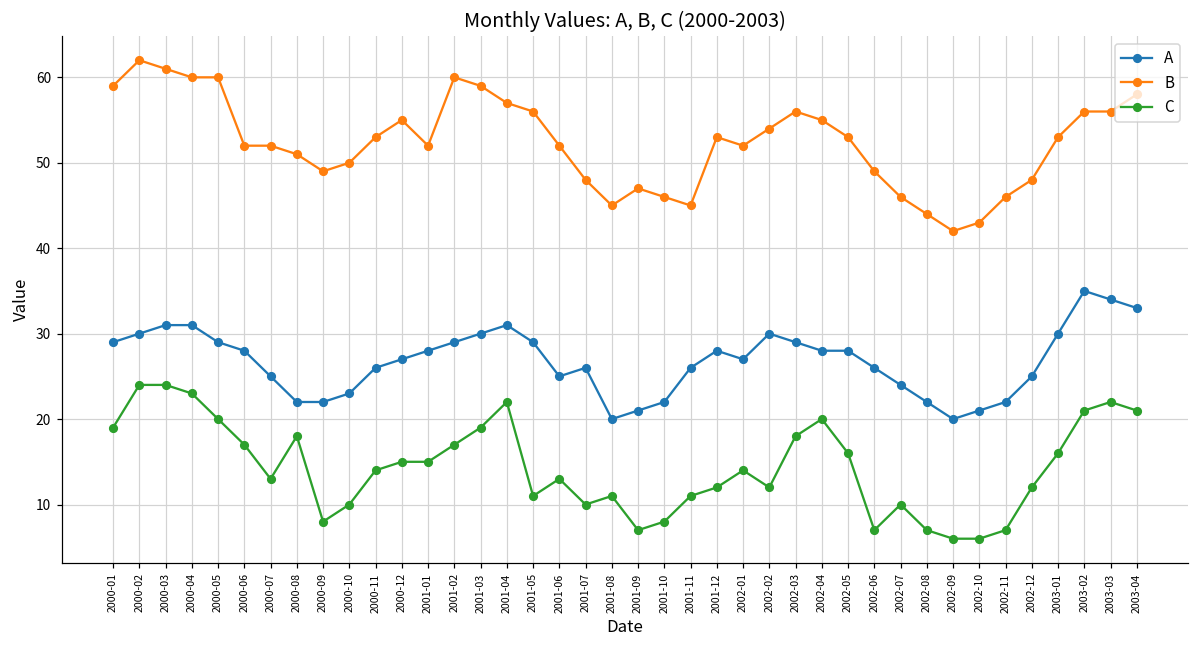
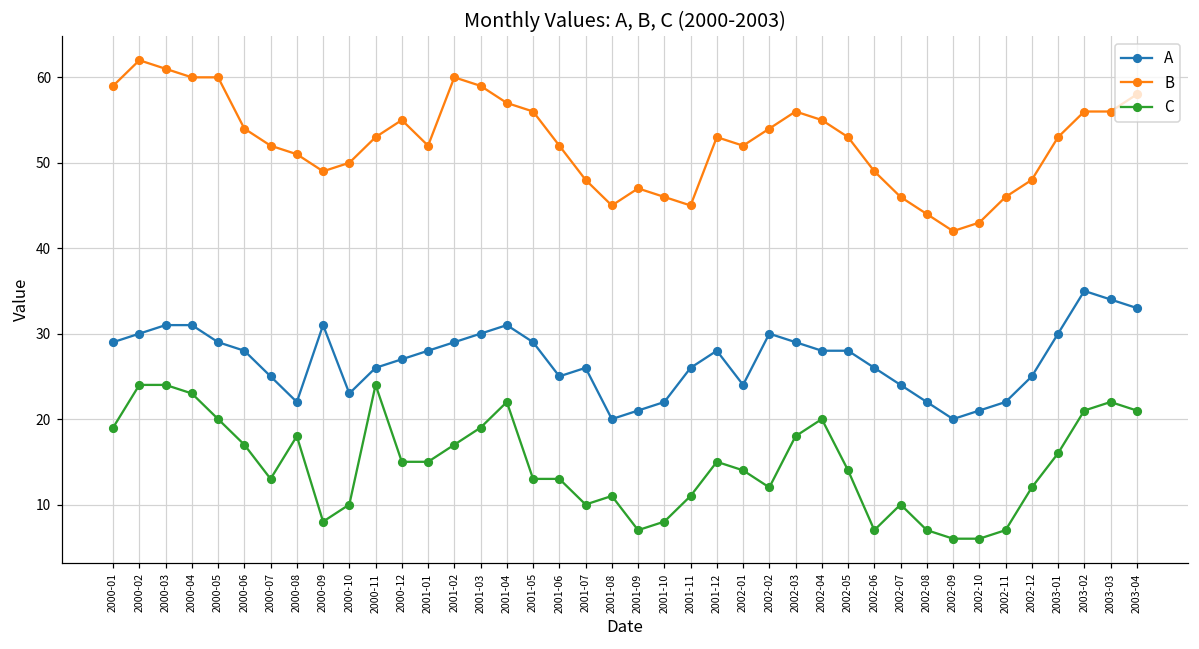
B, 2000-06: 52 -> 54
A, 2000-09: 22 -> 31
C, 2000-11: 14 -> 24
C, 2001-05: 11 -> 13
C, 2001-12: 12 -> 15
A, 2002-01: 27 -> 24
C, 2002-05: 16 -> 14
